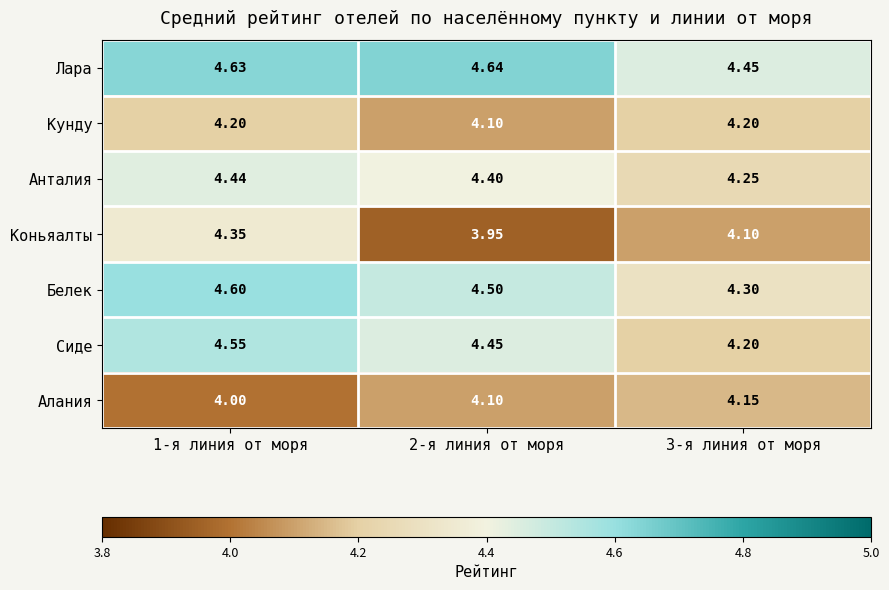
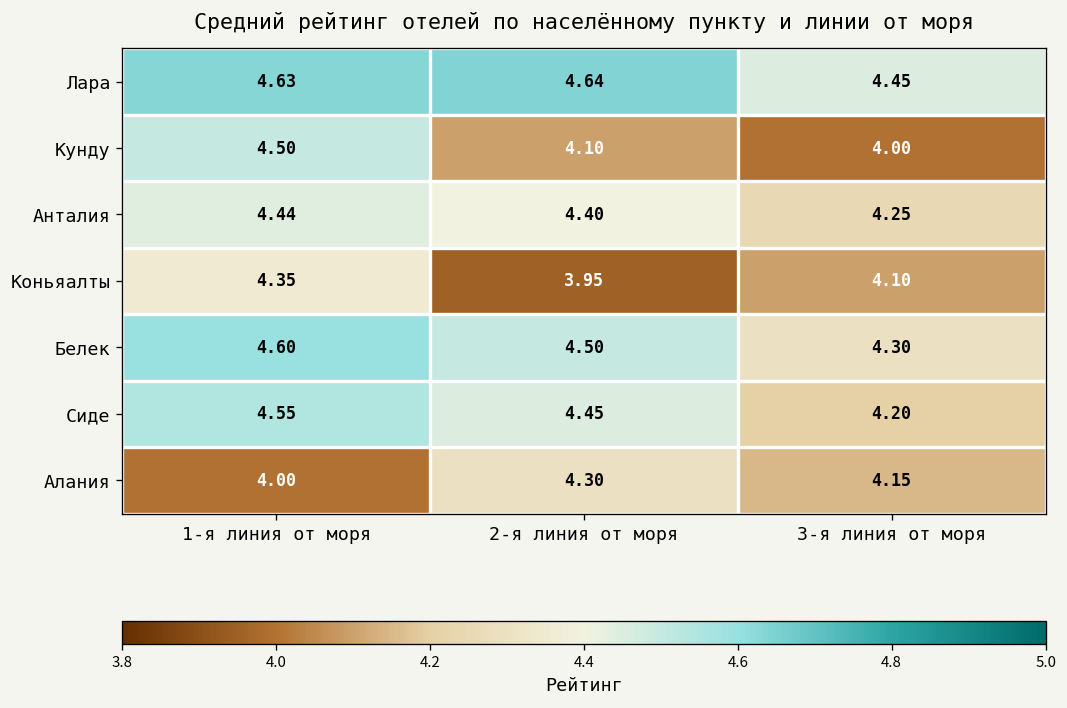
Кунду, 1-я линия от моря: 4.20 -> 4.50
Кунду, 3-я линия от моря: 4.20 -> 4.00
Алания, 2-я линия от моря: 4.10 -> 4.30
